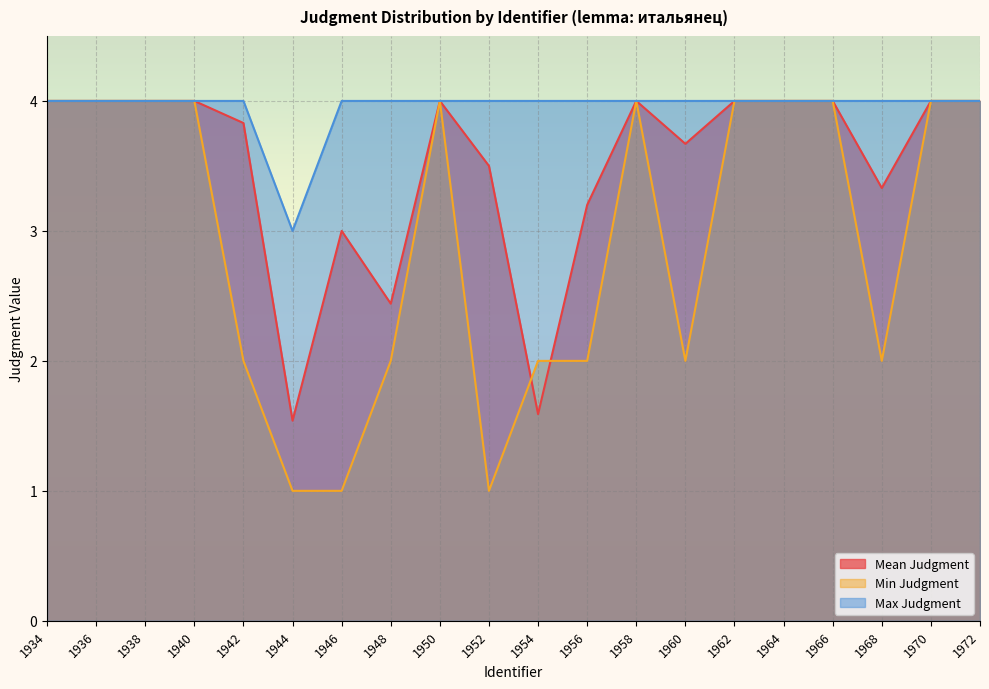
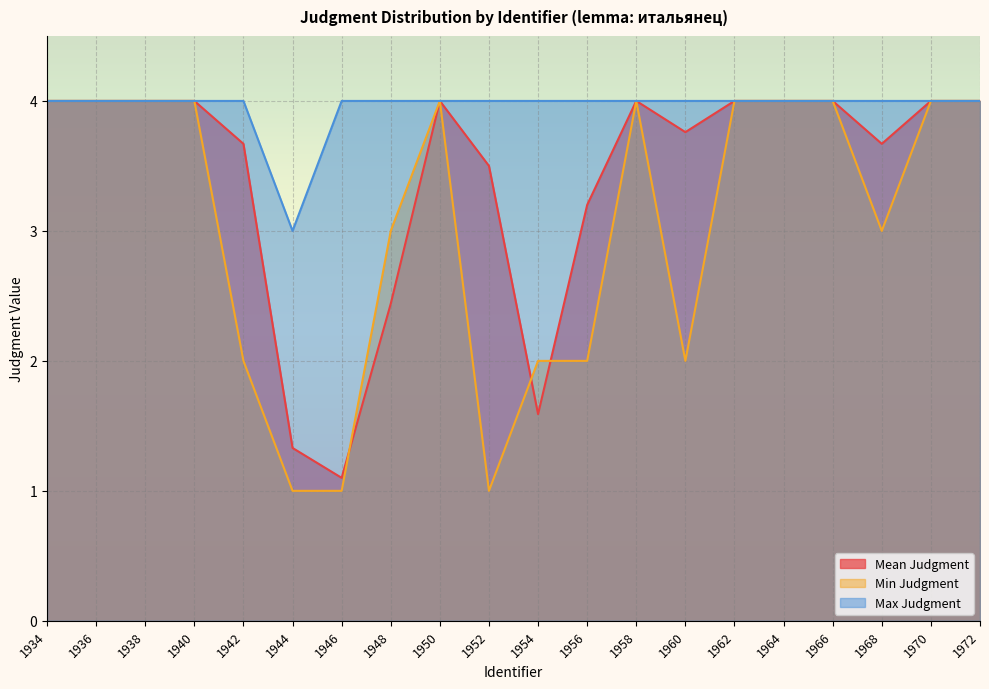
Mean Judgment, 1942: 3.83 -> 3.67
Mean Judgment, 1944: 1.54 -> 1.33
Mean Judgment, 1946: 3.0 -> 1.1
Min Judgment, 1948: 2 -> 3
Mean Judgment, 1960: 3.67 -> 3.76
Mean Judgment, 1968: 3.33 -> 3.67
Min Judgment, 1968: 2 -> 3
